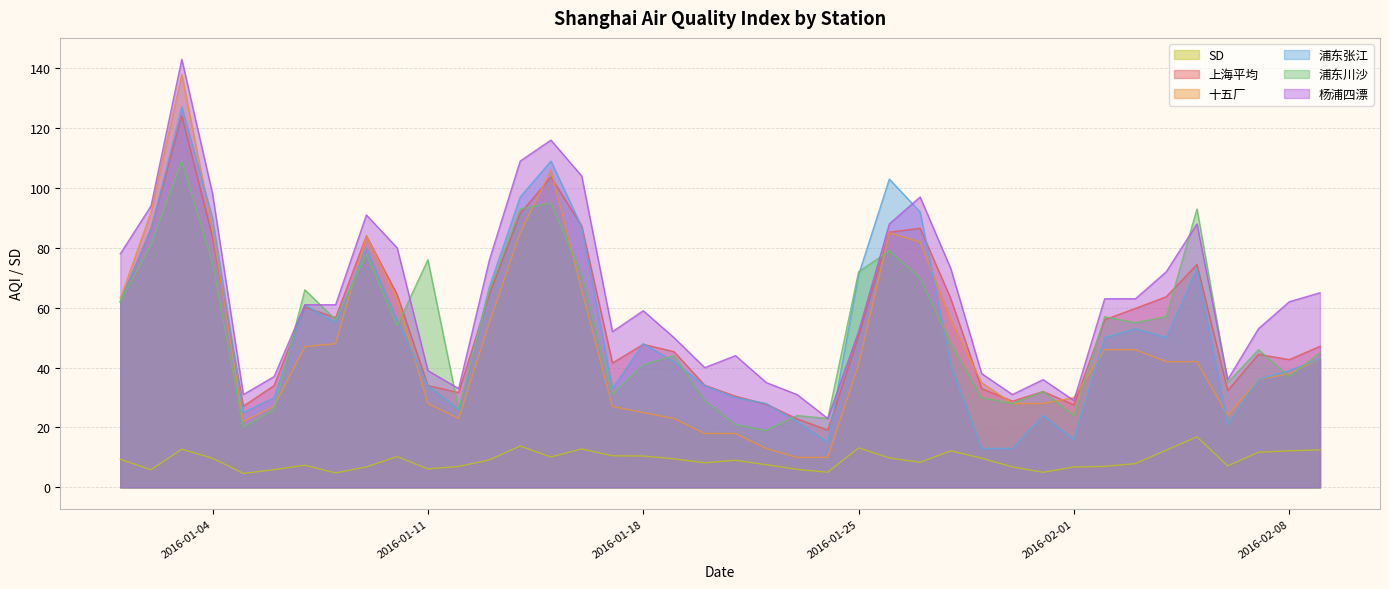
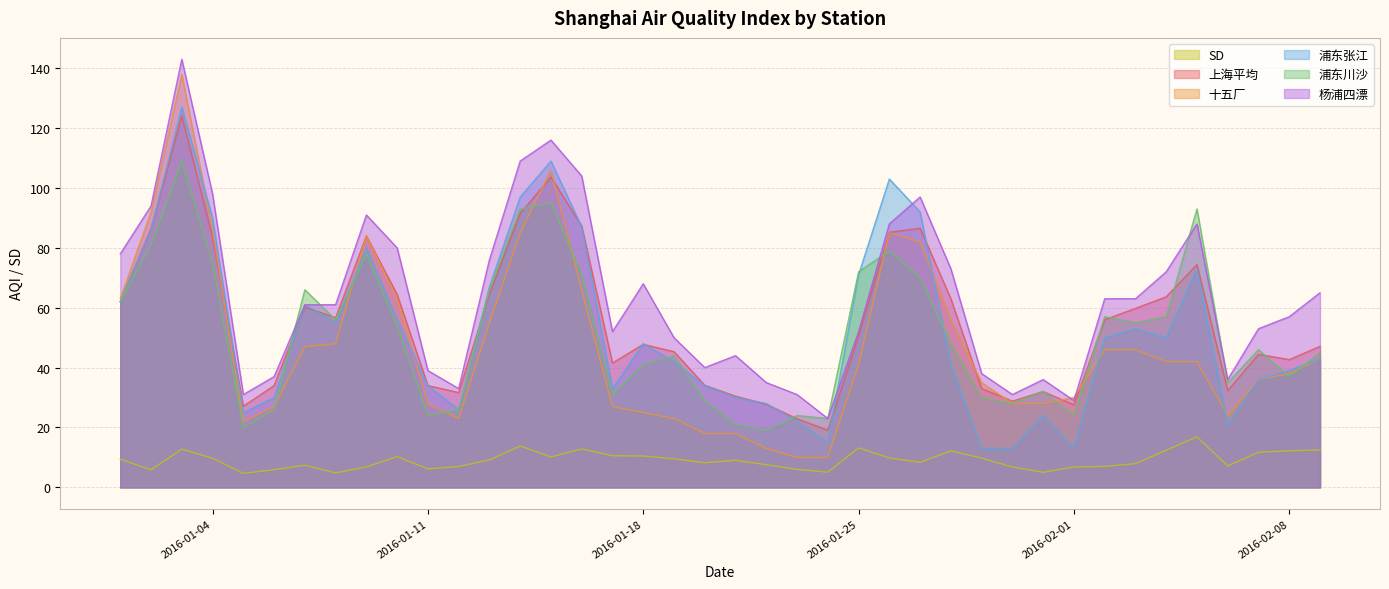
浦东川沙, 2016-01-11: 76 -> 24
杨浦四漂, 2016-01-18: 59 -> 68
浦东张江, 2016-02-01: 16 -> 13
杨浦四漂, 2016-02-08: 62 -> 57
